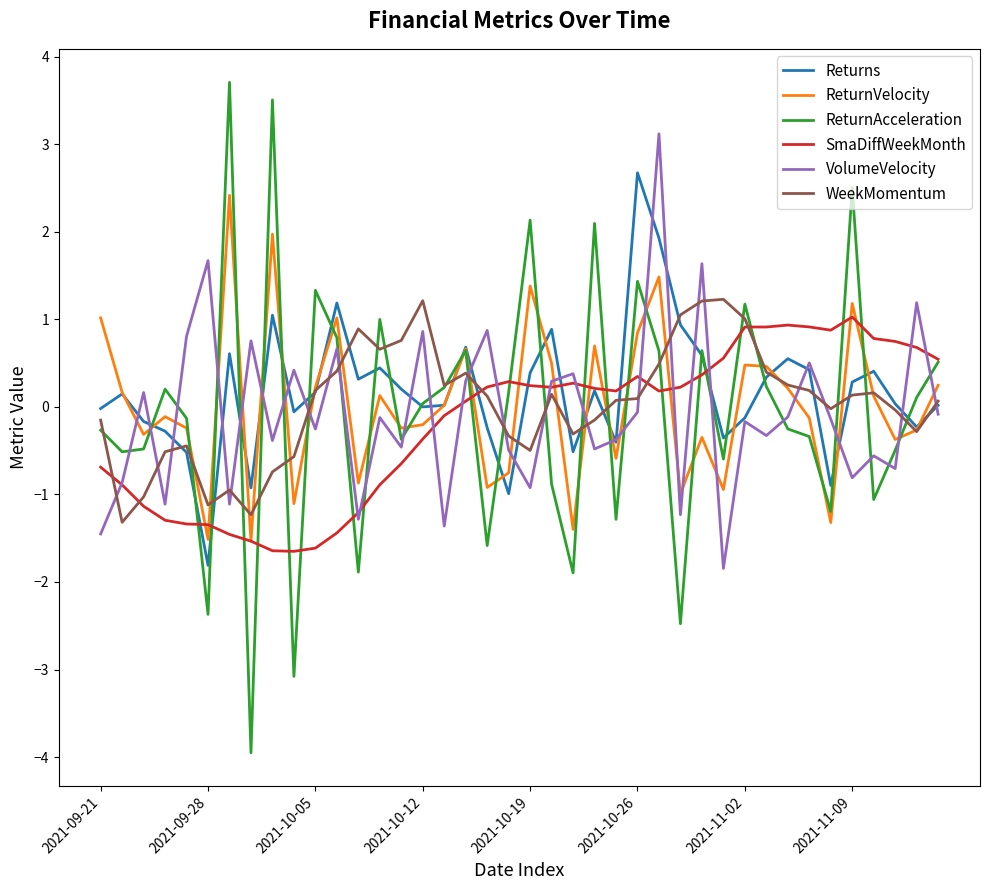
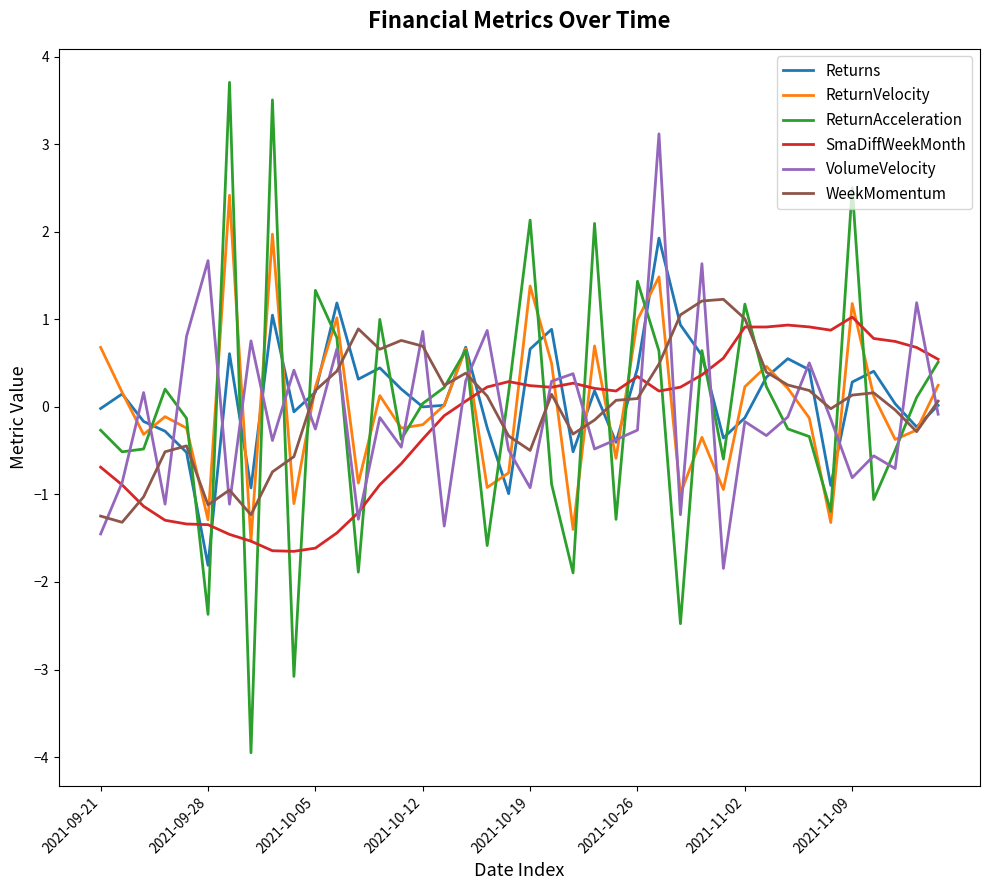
ReturnVelocity, 2021-09-21: 1.0 -> 0.7
WeekMomentum, 2021-09-21: -0.2 -> -1.2
ReturnVelocity, 2021-09-28: -1.5 -> -1.3
WeekMomentum, 2021-10-12: 1.2 -> 0.7
Returns, 2021-10-19: 0.4 -> 0.7
Returns, 2021-10-26: 2.7 -> 0.4
ReturnVelocity, 2021-10-26: 0.8 -> 1.0
VolumeVelocity, 2021-10-26: -0.1 -> -0.3
ReturnVelocity, 2021-11-02: 0.5 -> 0.2
